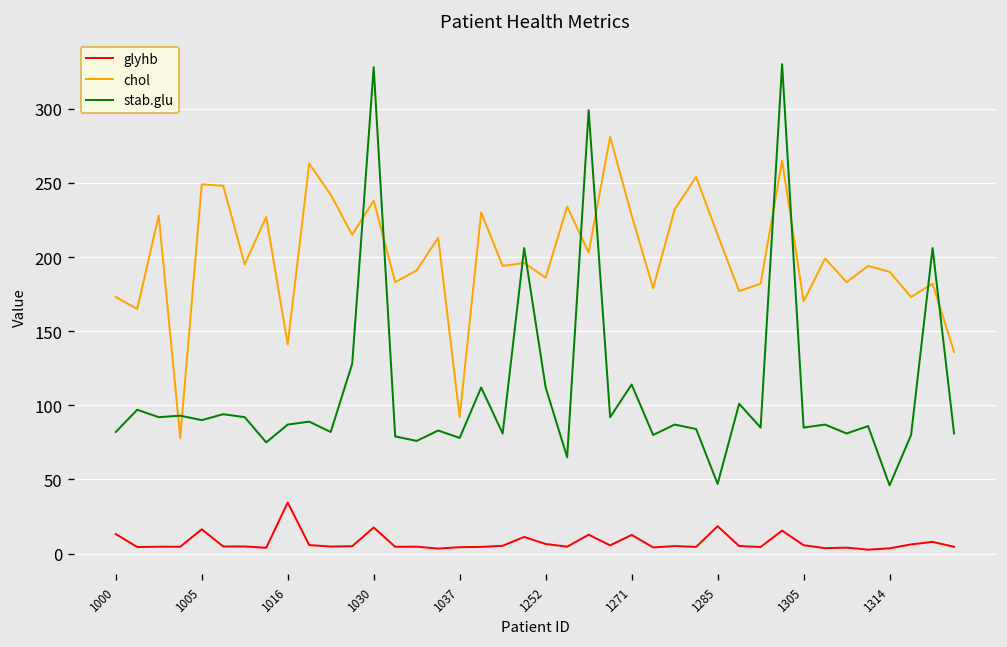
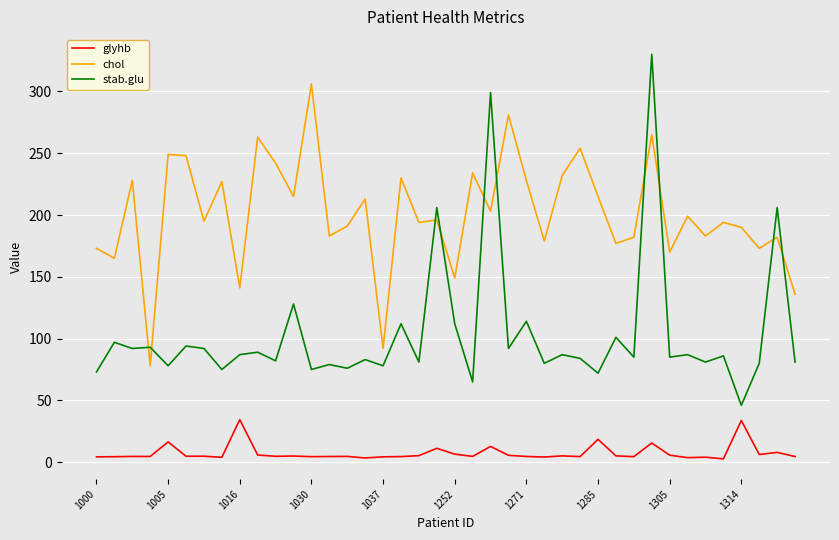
glyhb, 1000: 13 -> 4
stab.glu, 1000: 82 -> 73
stab.glu, 1005: 90 -> 78
glyhb, 1030: 18 -> 4
chol, 1030: 238 -> 306
stab.glu, 1030: 328 -> 75
chol, 1252: 186 -> 149
glyhb, 1271: 13 -> 5
stab.glu, 1285: 47 -> 72
glyhb, 1314: 4 -> 34
